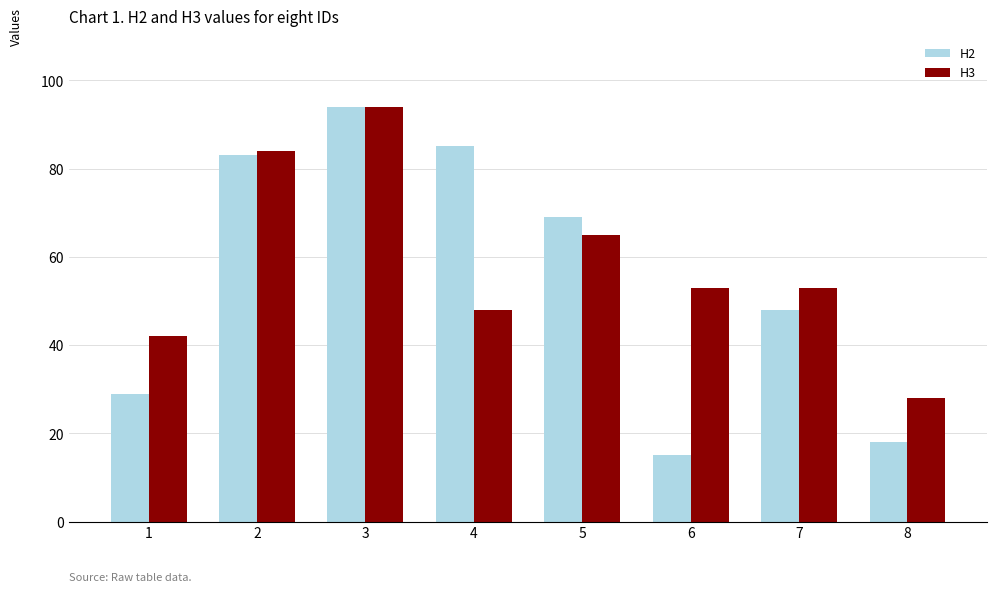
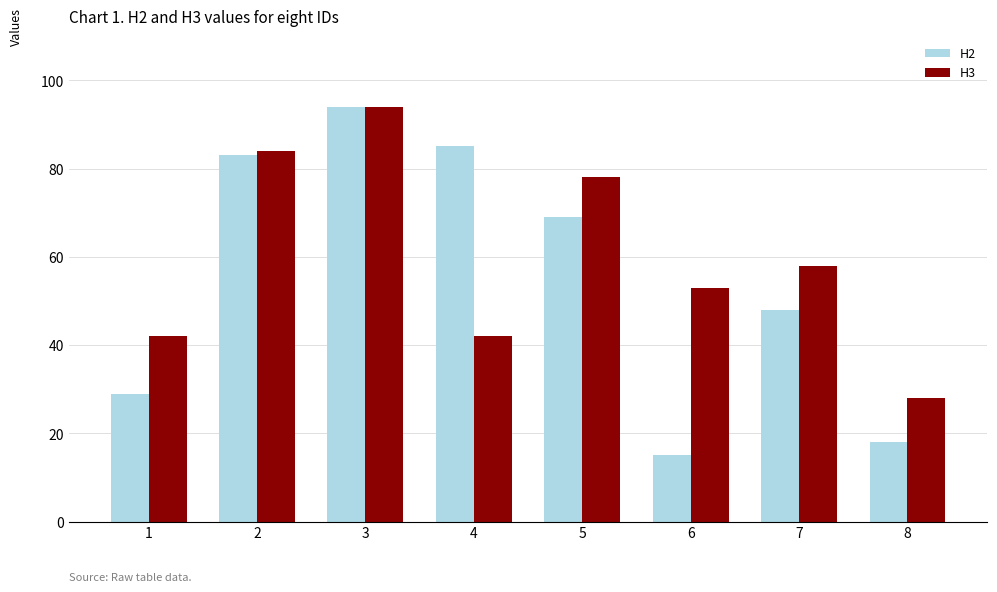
H3, 4: 48 -> 42
H3, 5: 65 -> 78
H3, 7: 53 -> 58
